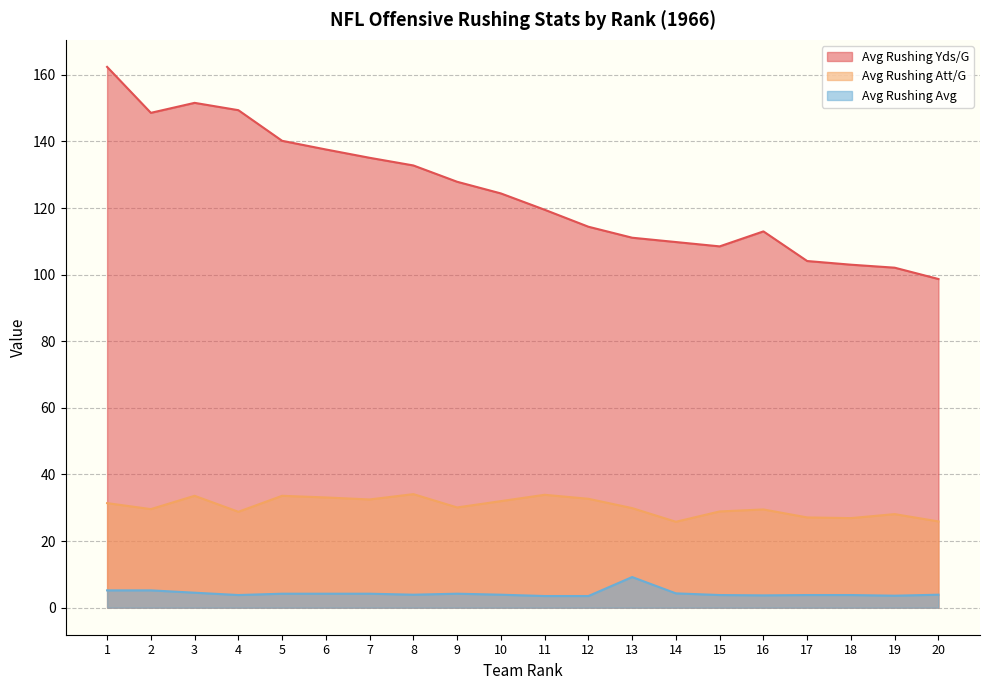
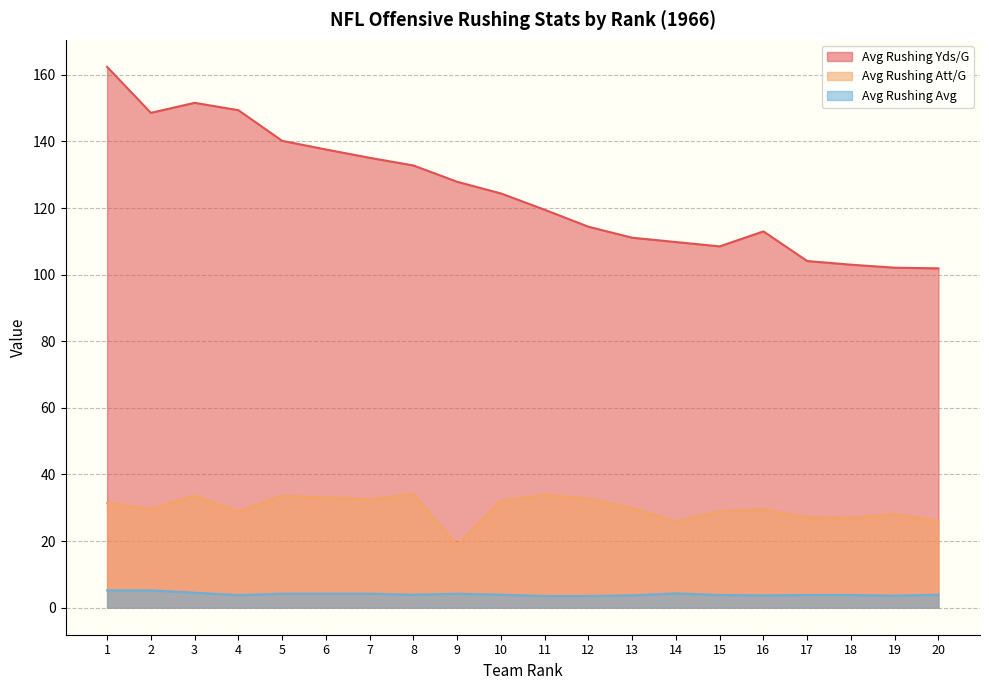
Avg Rushing Att/G, 9: 30 -> 19
Avg Rushing Avg, 13: 9 -> 4
Avg Rushing Yds/G, 20: 99 -> 102
